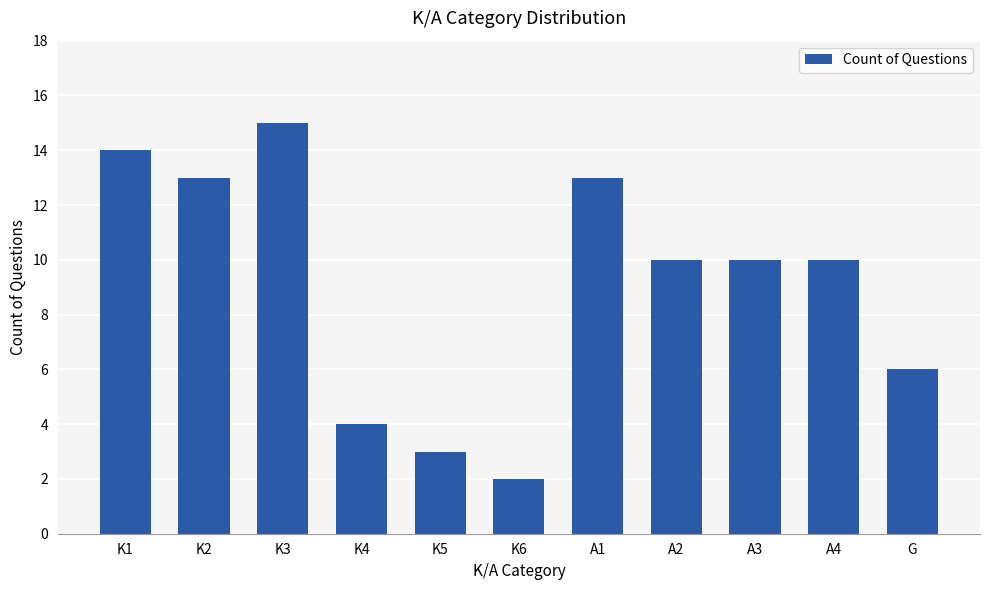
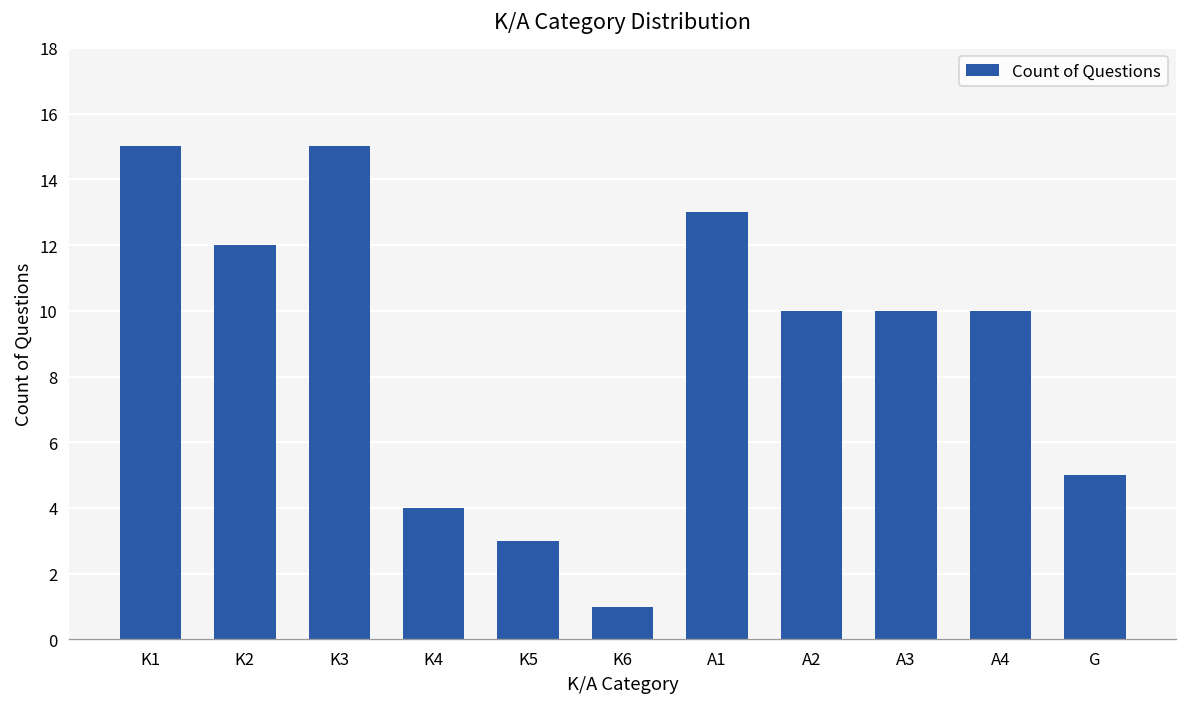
K1: 14 -> 15
K2: 13 -> 12
K6: 2 -> 1
G: 6 -> 5
